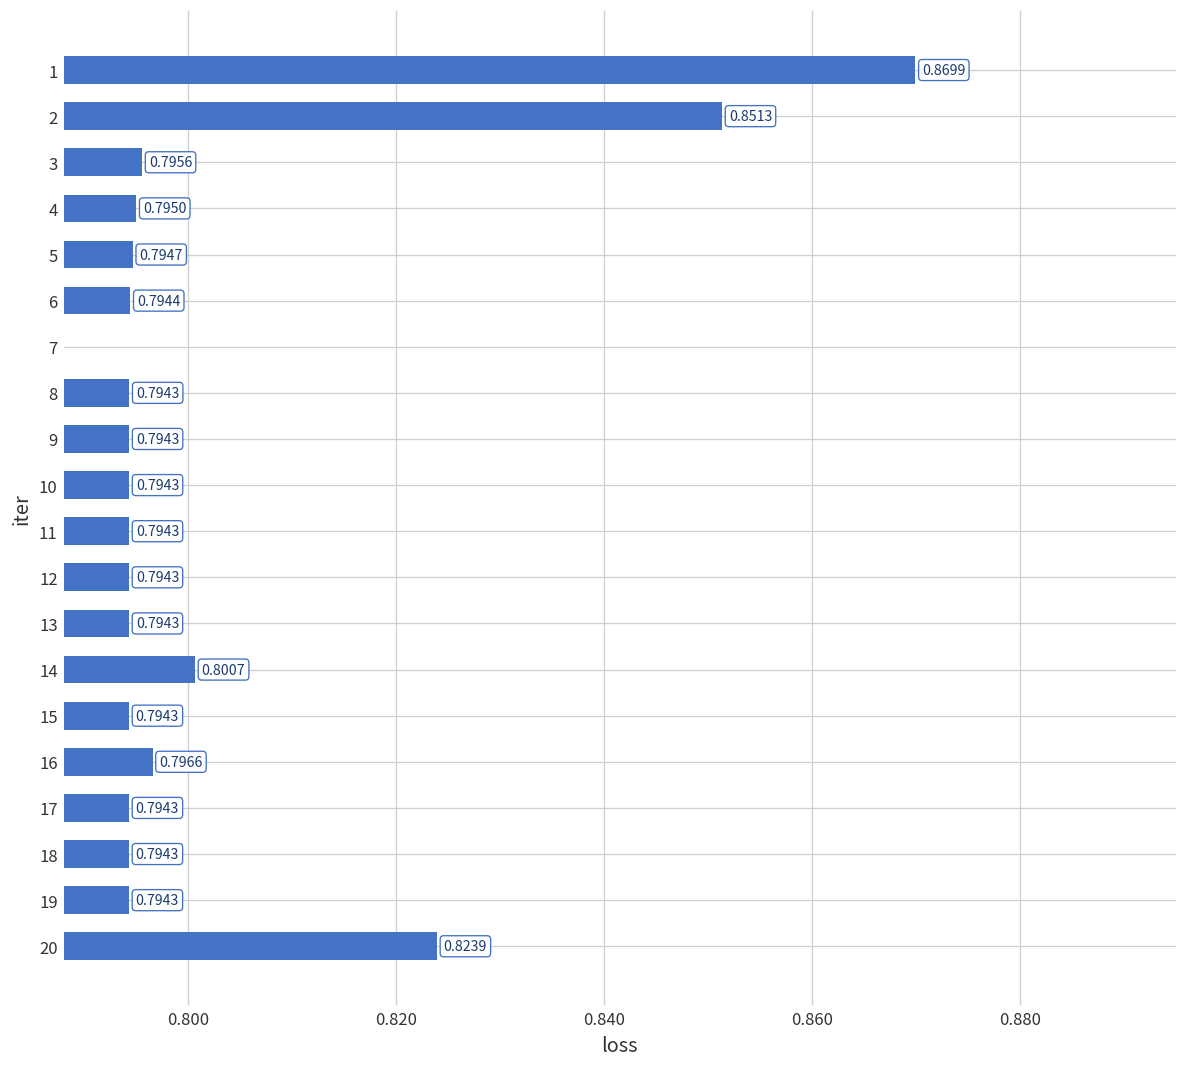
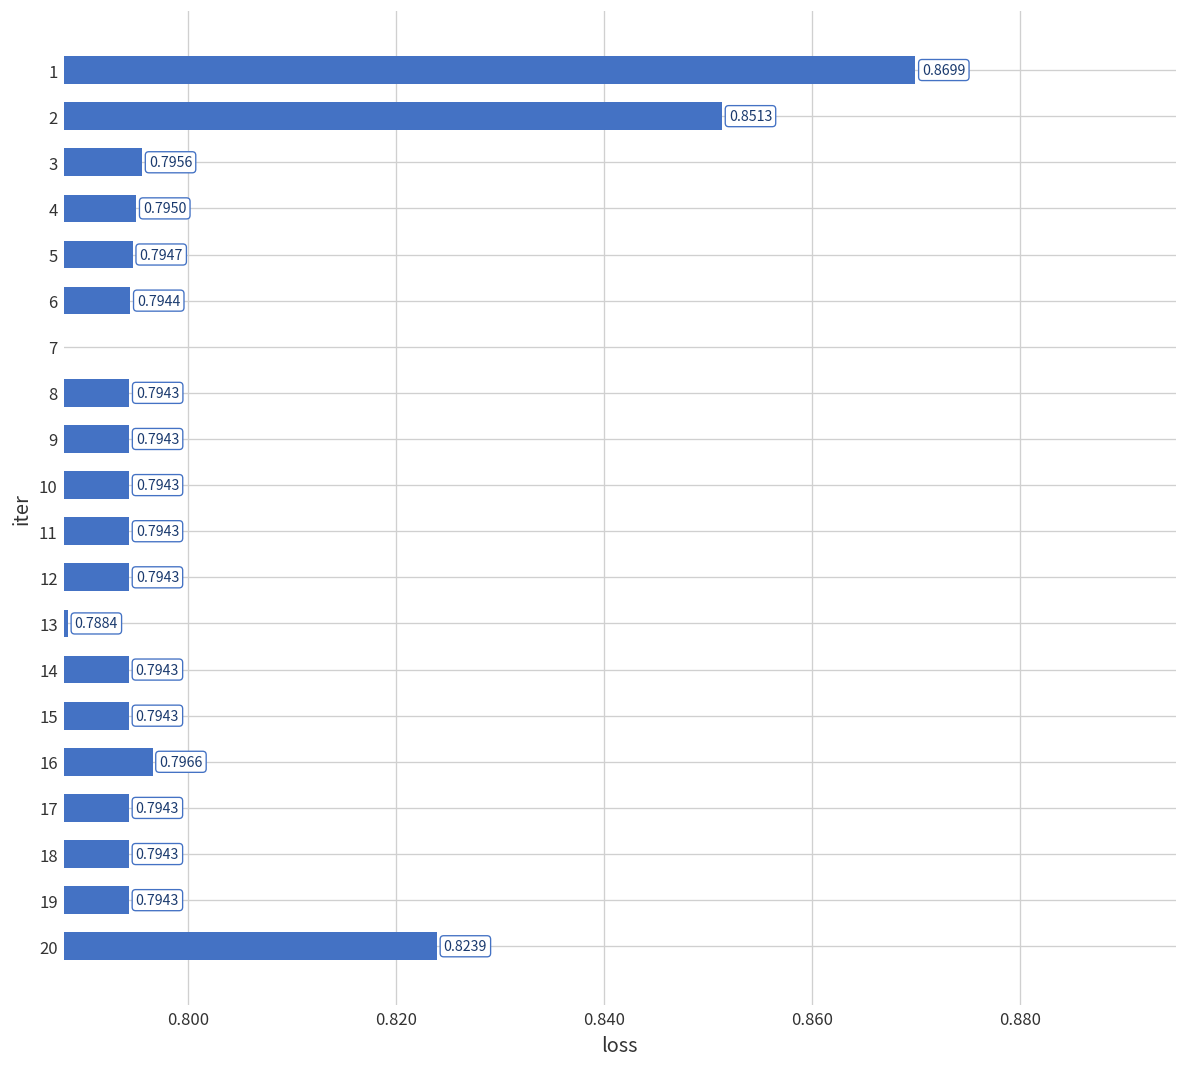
13: 0.7943 -> 0.7884
14: 0.8007 -> 0.7943
